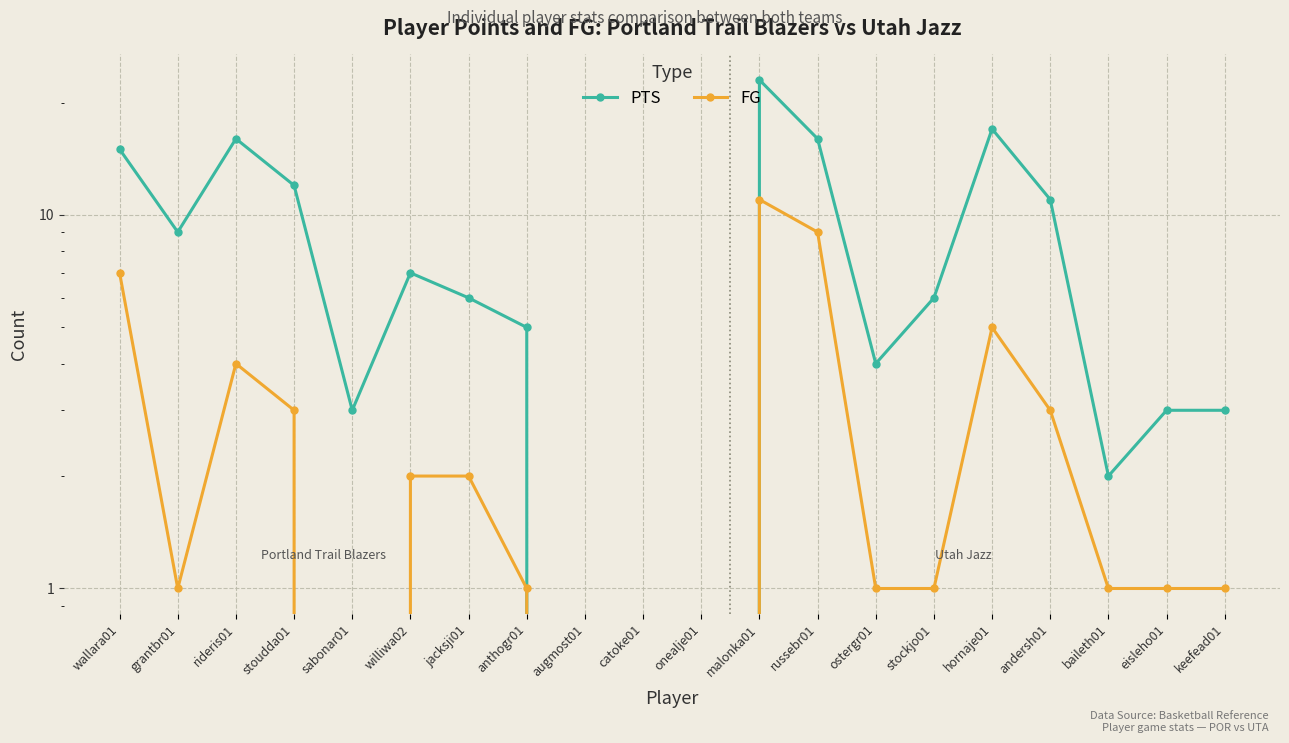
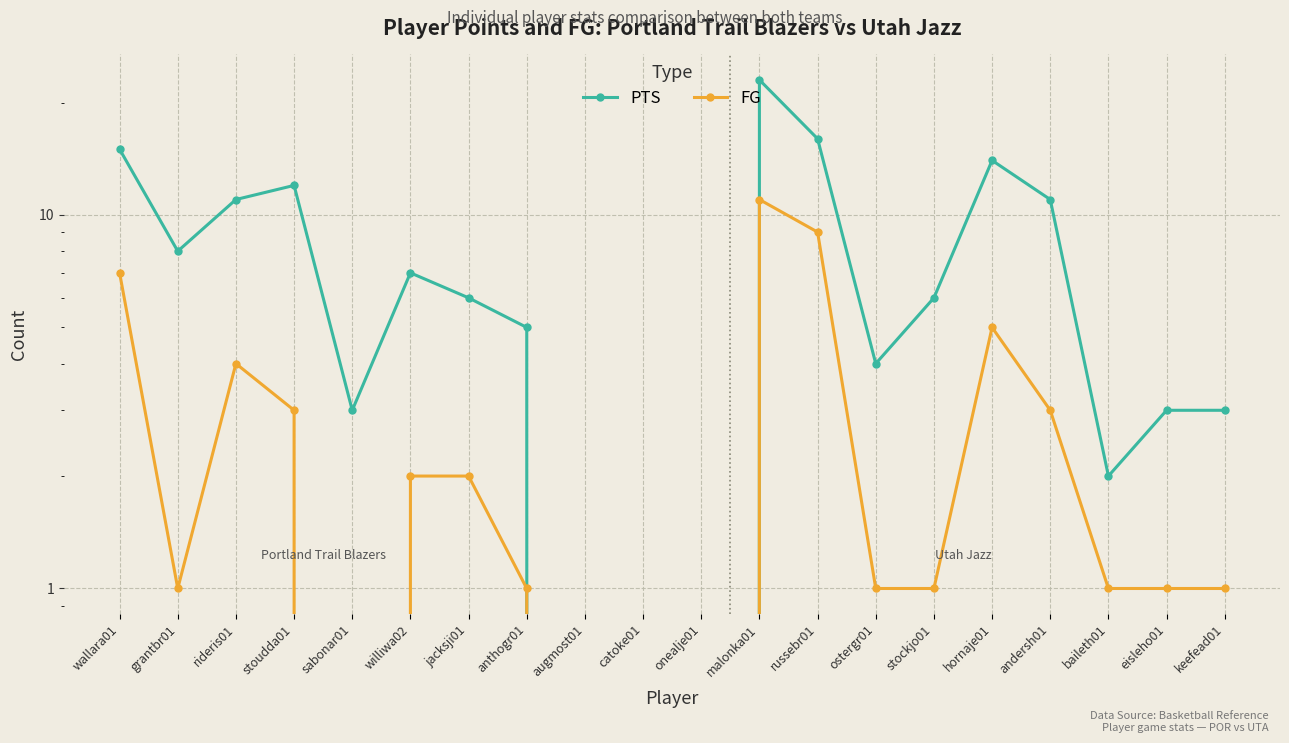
PTS, grantbr01: 9 -> 8
PTS, rideris01: 16 -> 11
PTS, hornaje01: 17 -> 14
